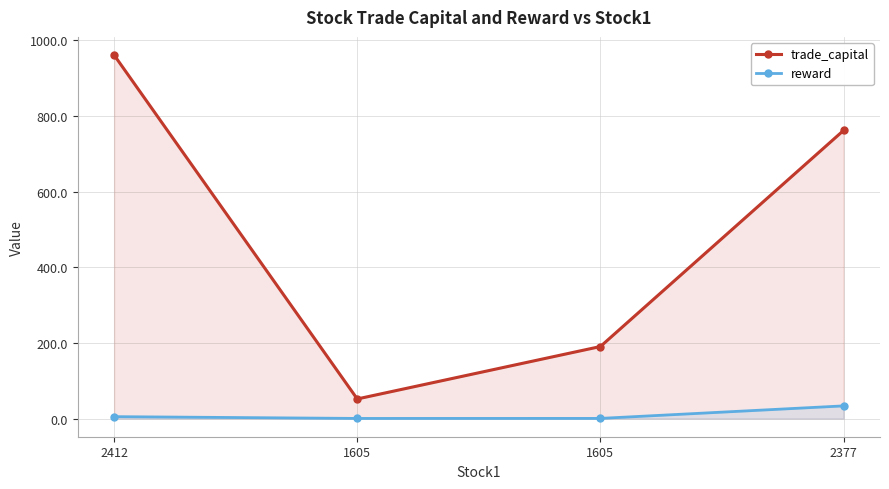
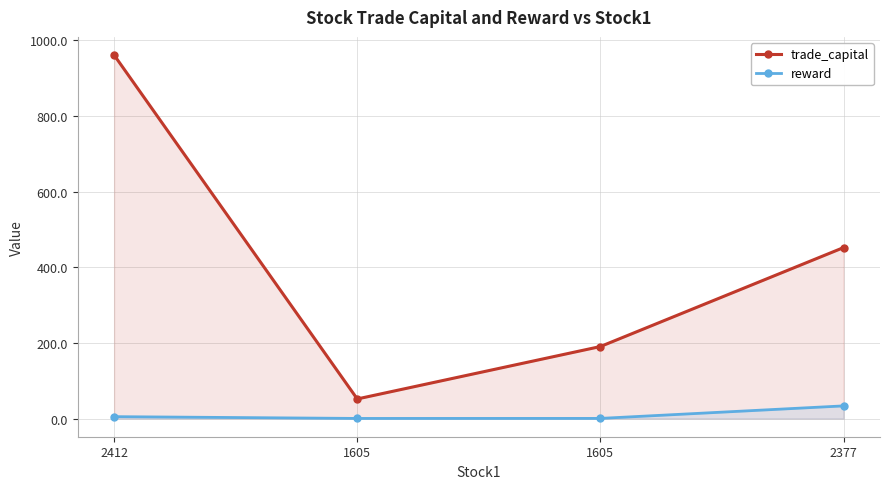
trade_capital, 2377: 760 -> 450
